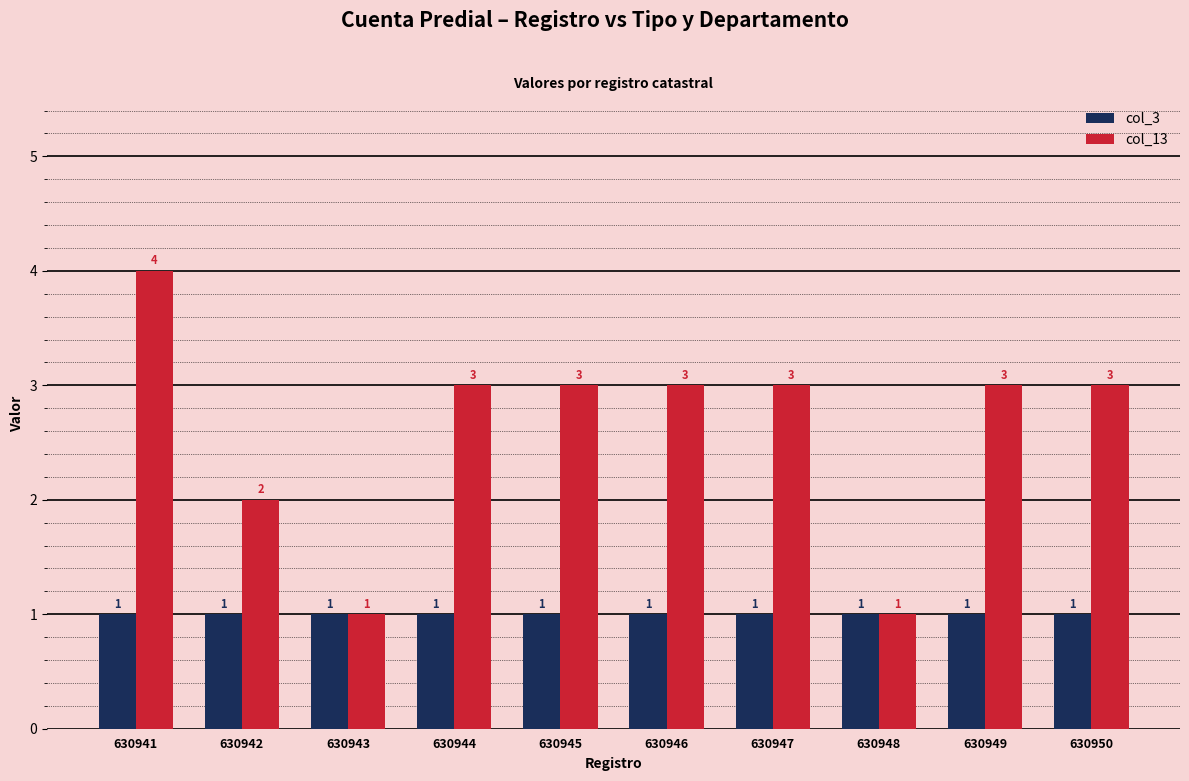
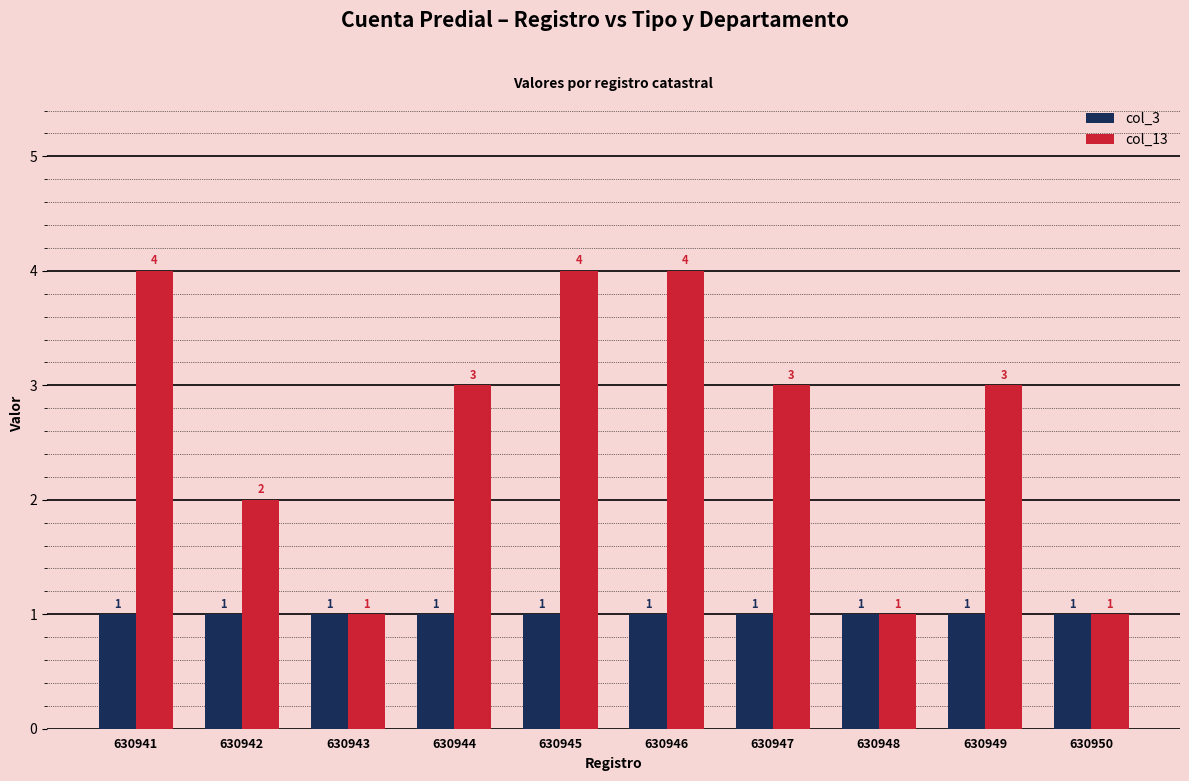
col_13, 630945: 3 -> 4
col_13, 630946: 3 -> 4
col_13, 630950: 3 -> 1
